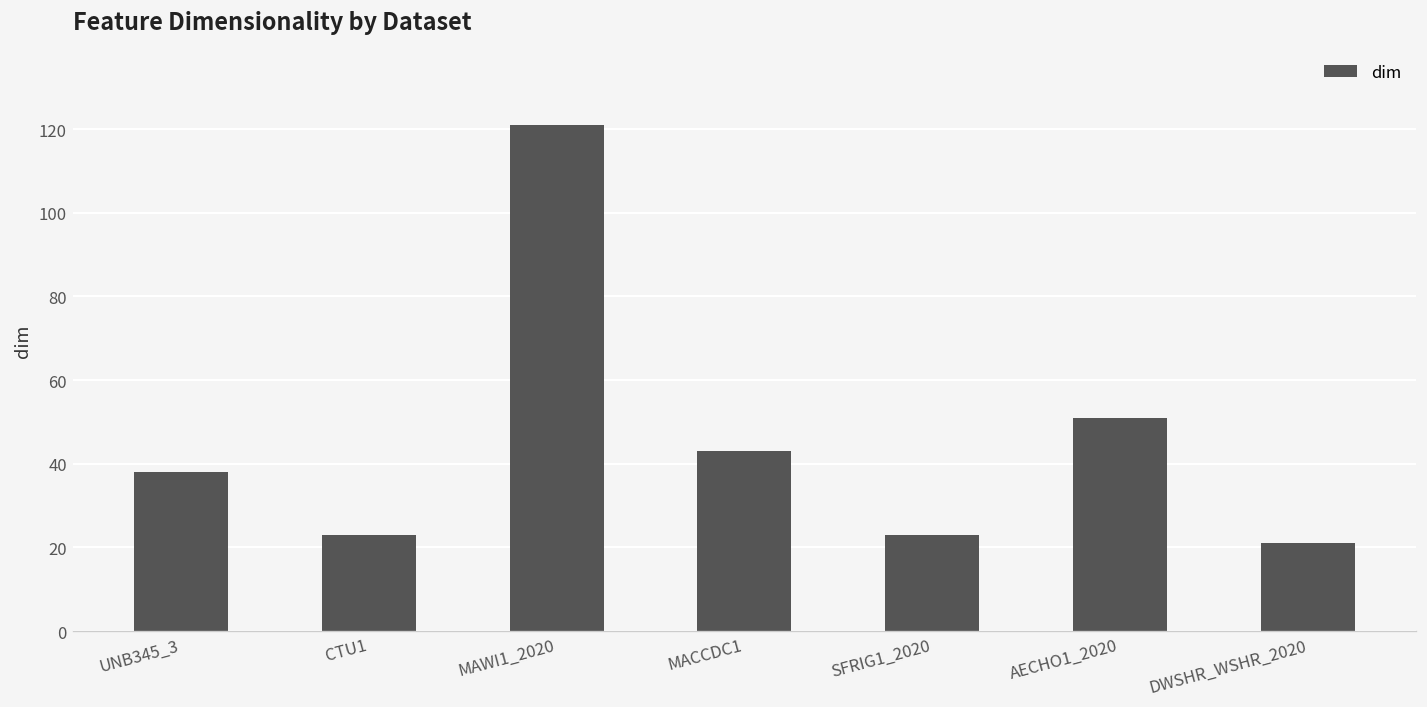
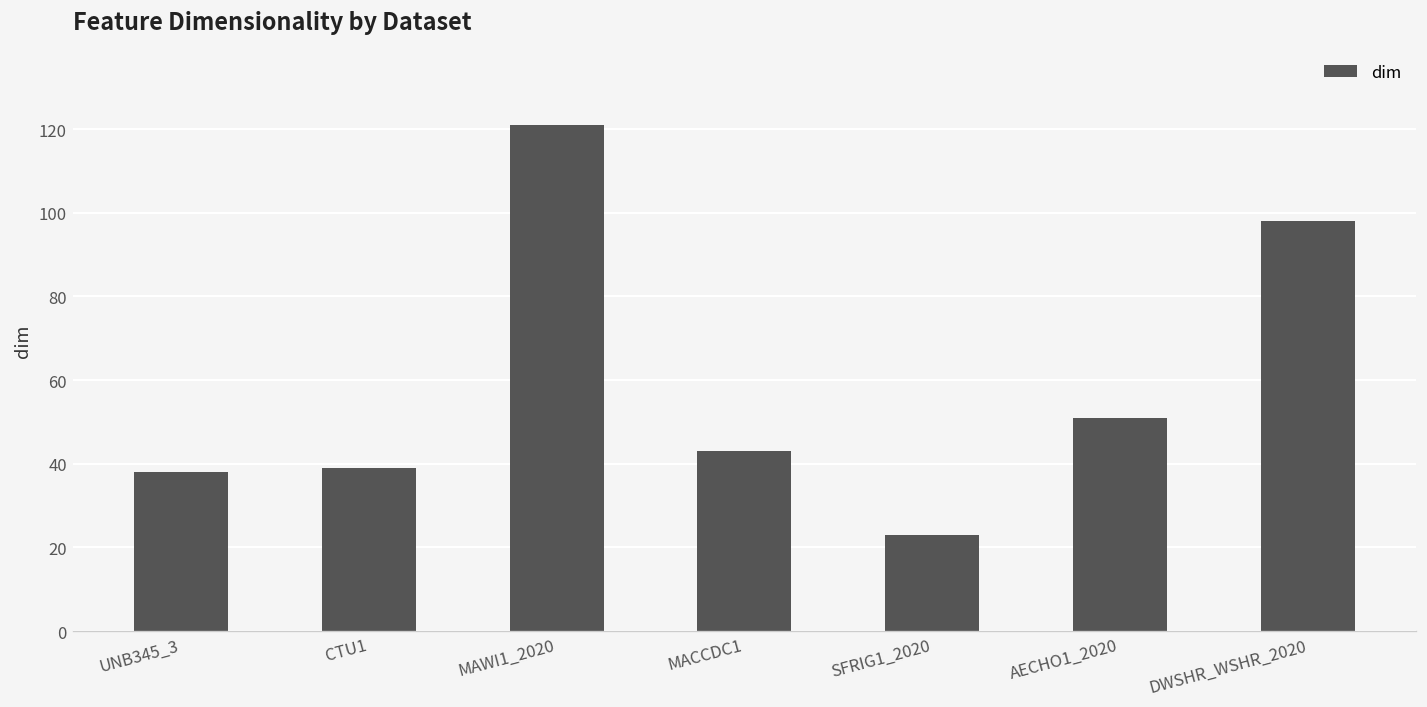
CTU1: 23 -> 39
DWSHR_WSHR_2020: 21 -> 98
